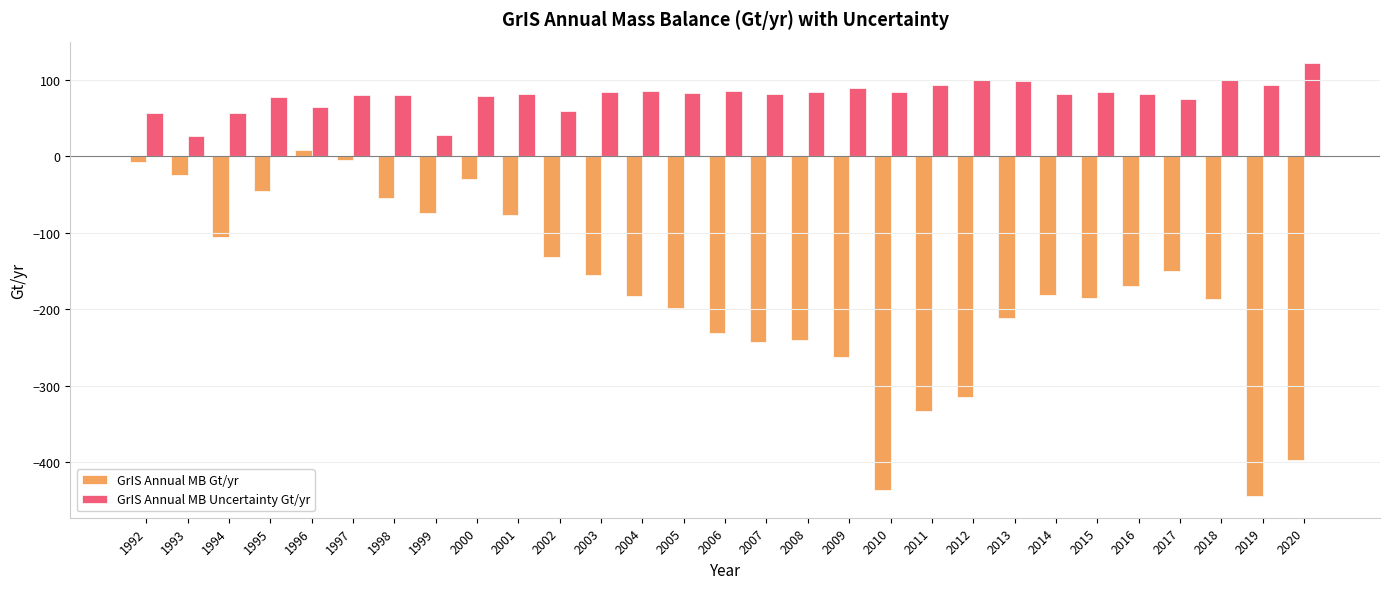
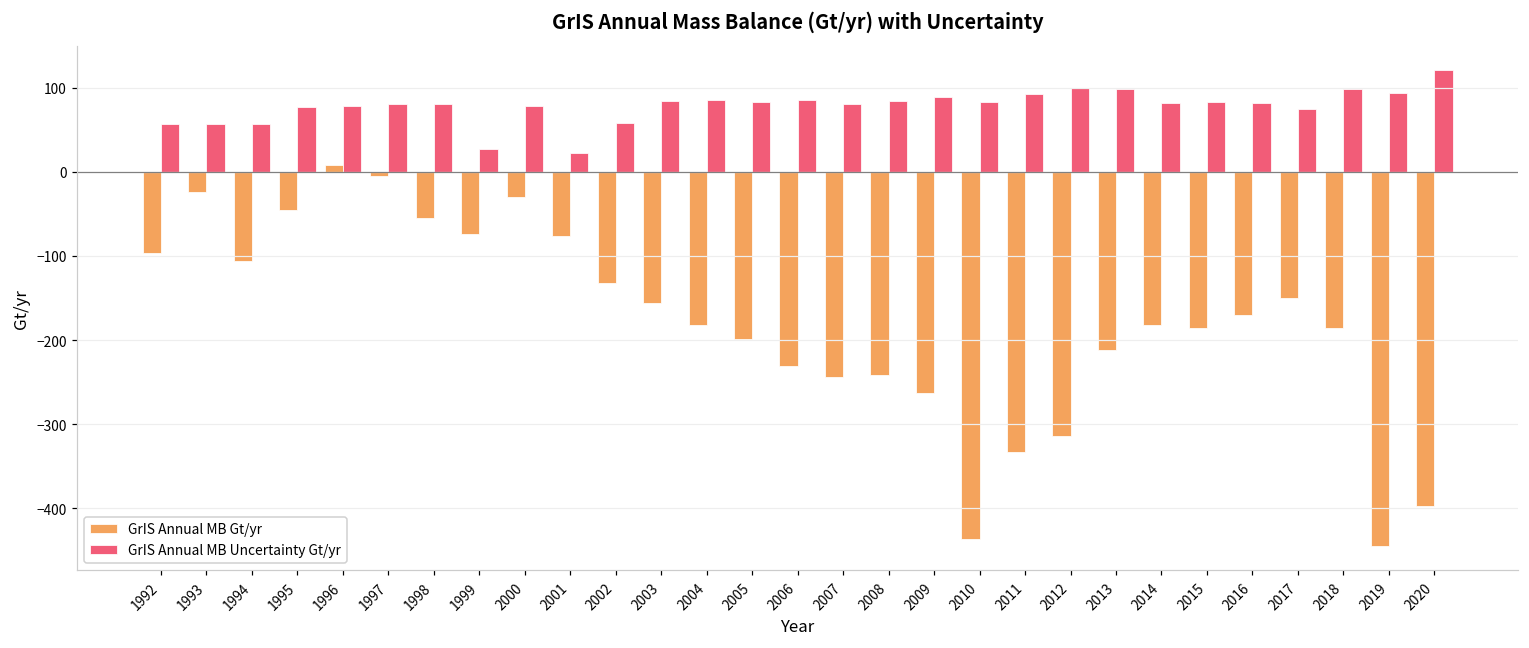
GrIS Annual MB Gt/yr, 1992: -10 -> -100
GrIS Annual MB Uncertainty Gt/yr, 1993: 30 -> 60
GrIS Annual MB Uncertainty Gt/yr, 1996: 60 -> 80
GrIS Annual MB Uncertainty Gt/yr, 2001: 80 -> 20
